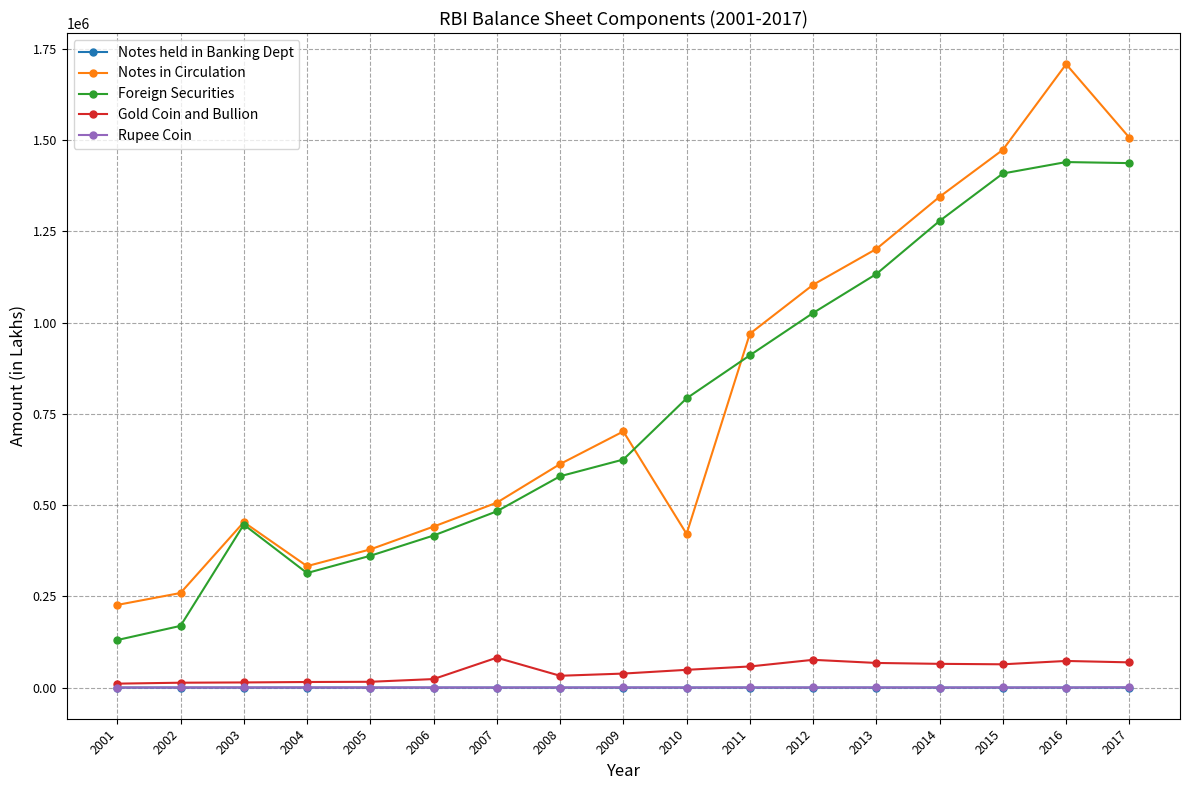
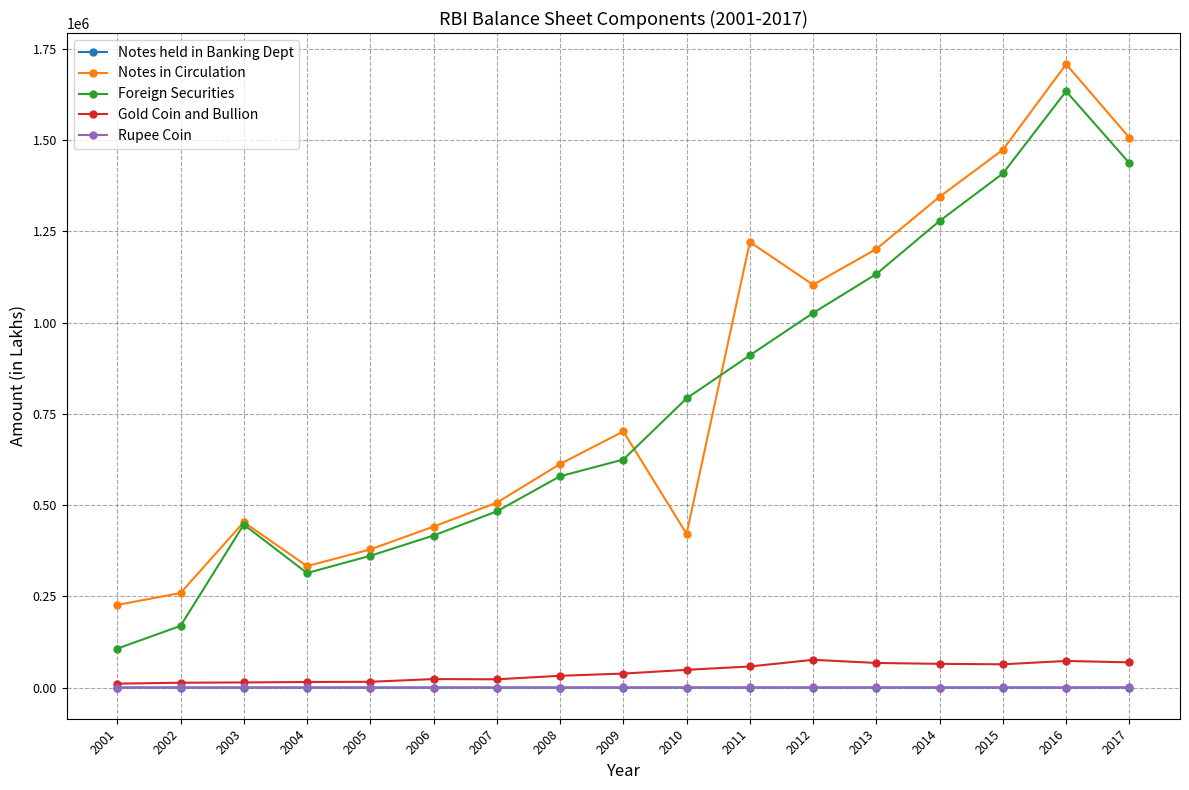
Foreign Securities, 2001: 130000 -> 110000
Gold Coin and Bullion, 2007: 80000 -> 20000
Notes in Circulation, 2011: 970000 -> 1220000
Foreign Securities, 2016: 1440000 -> 1630000
